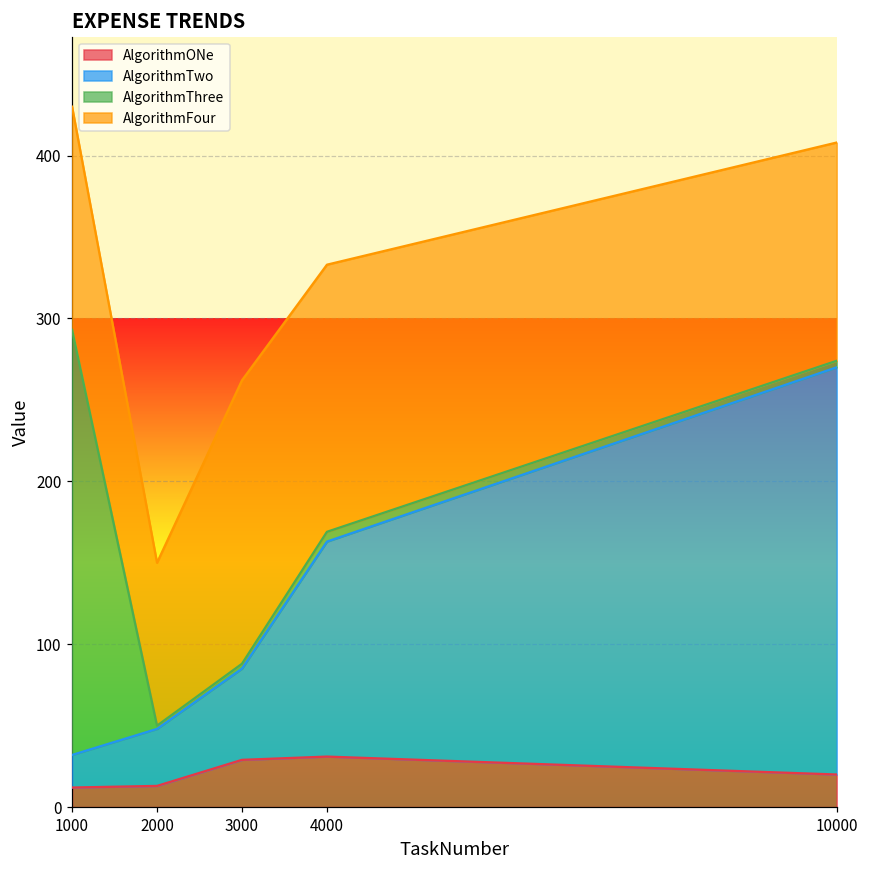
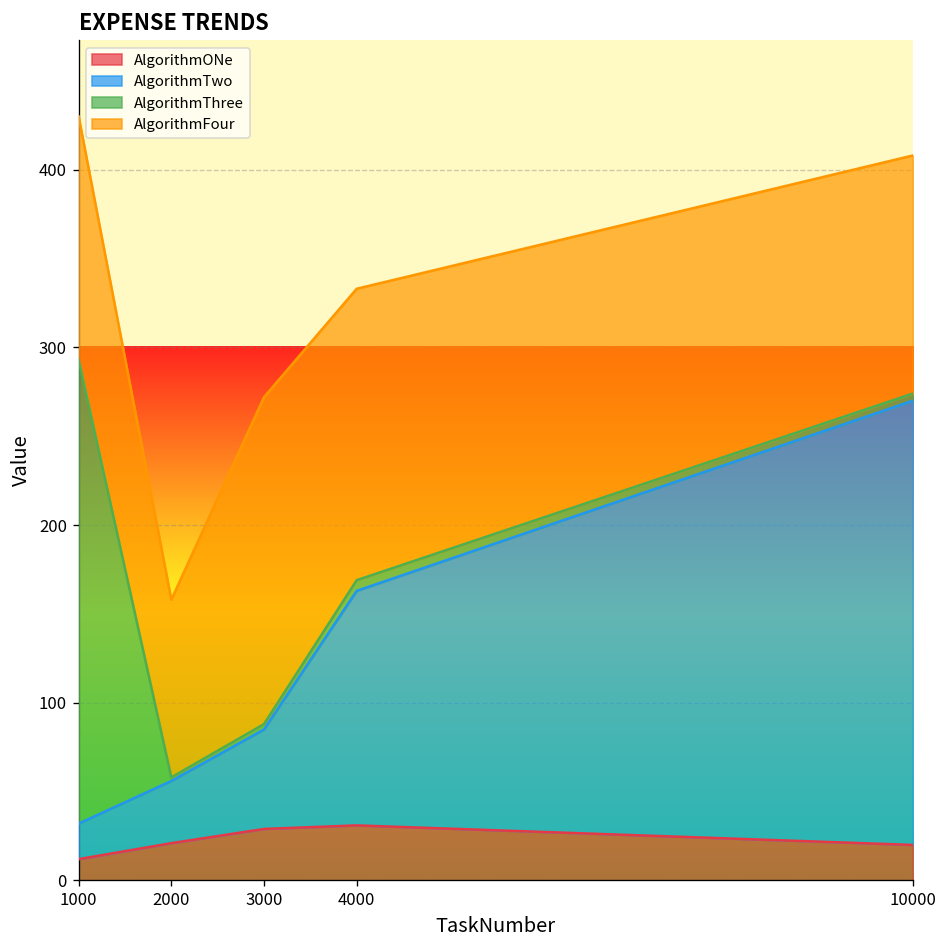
AlgorithmONe, 2000: 13 -> 21
AlgorithmFour, 3000: 174 -> 184
